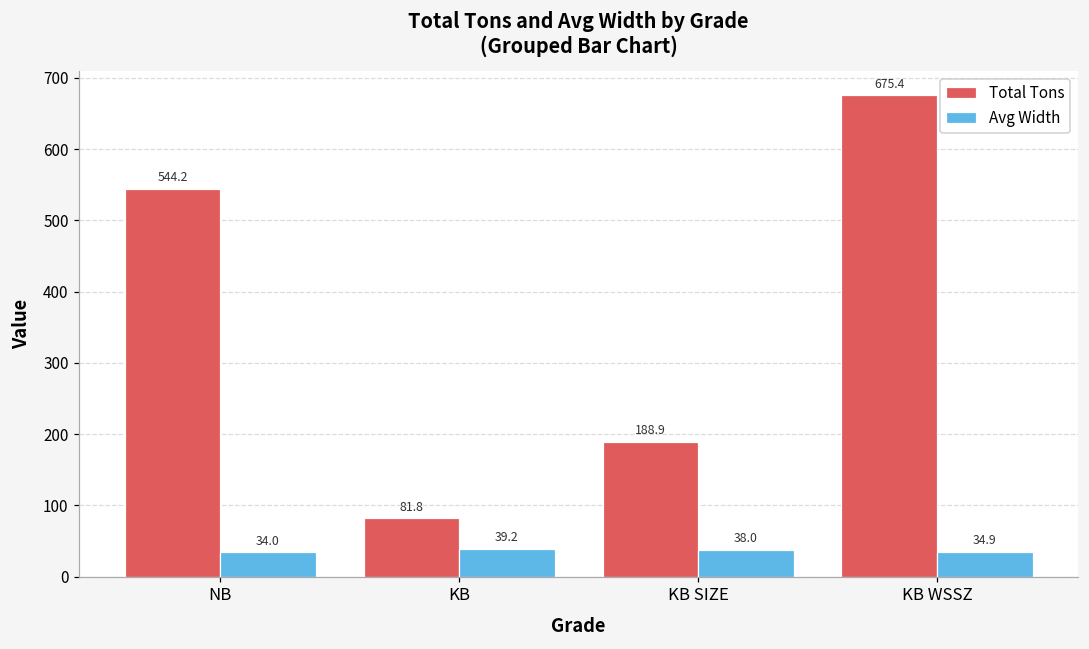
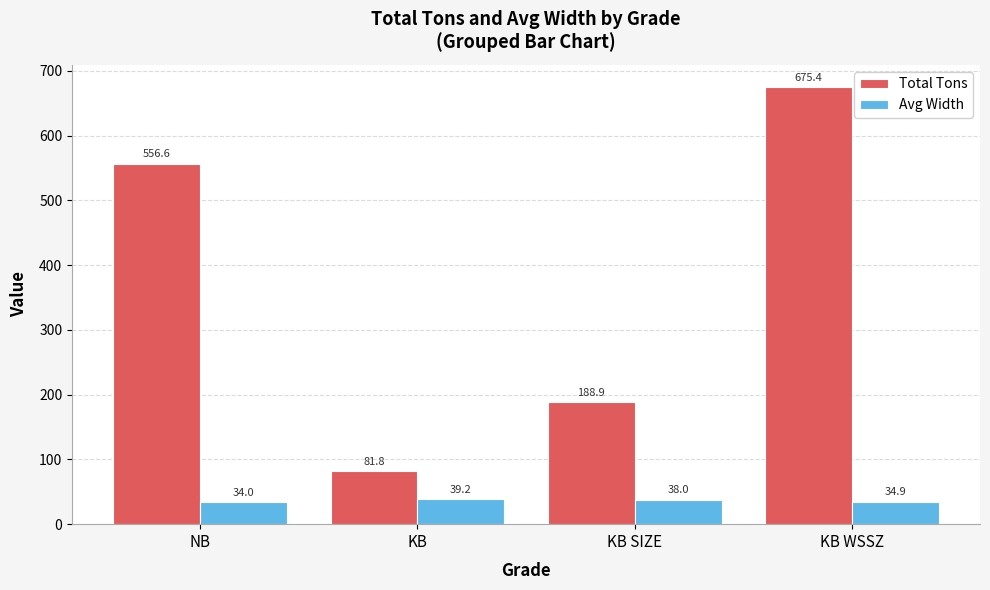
Total Tons, NB: 544.2 -> 556.6
